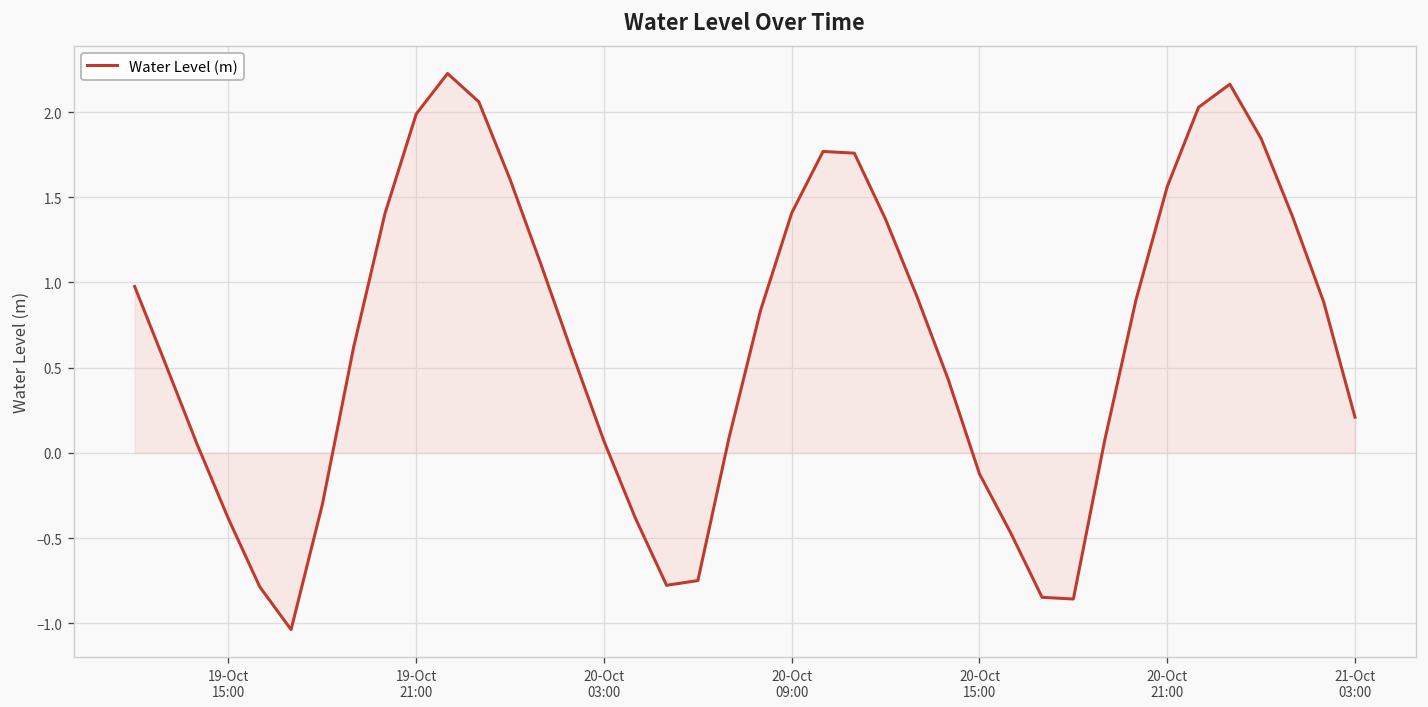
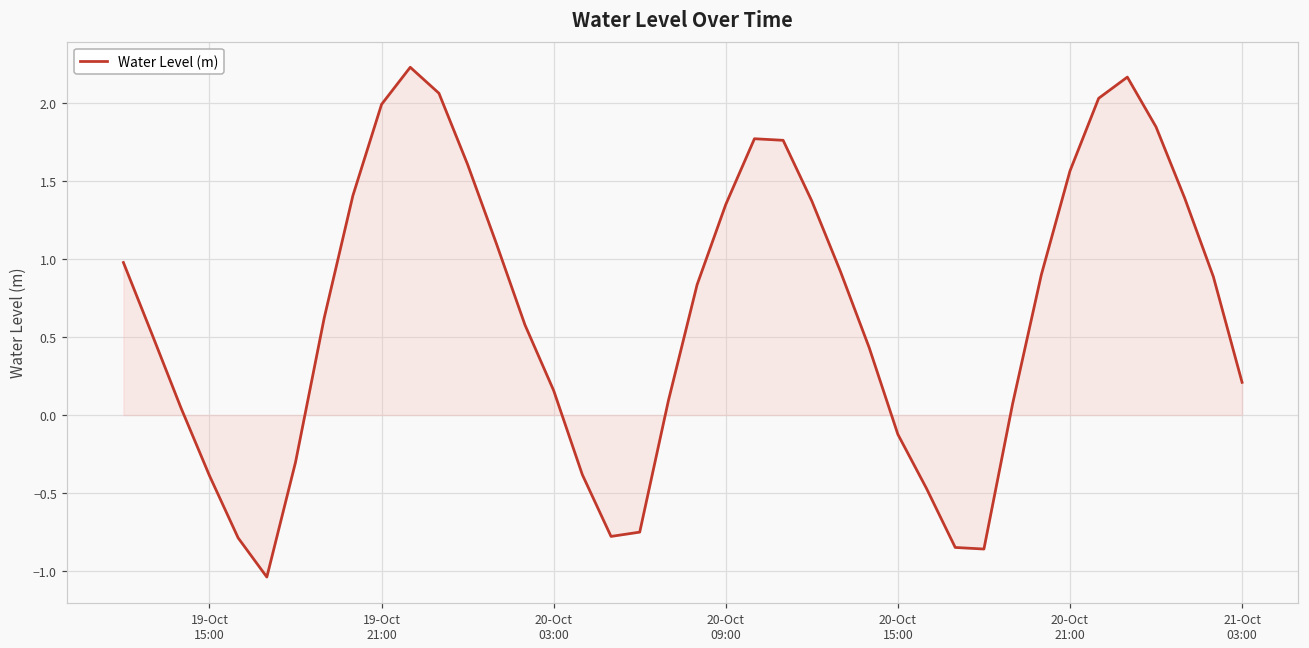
Water Level (m), 20-Oct 03:00: 0.07 -> 0.16
Water Level (m), 20-Oct 09:00: 1.41 -> 1.35
